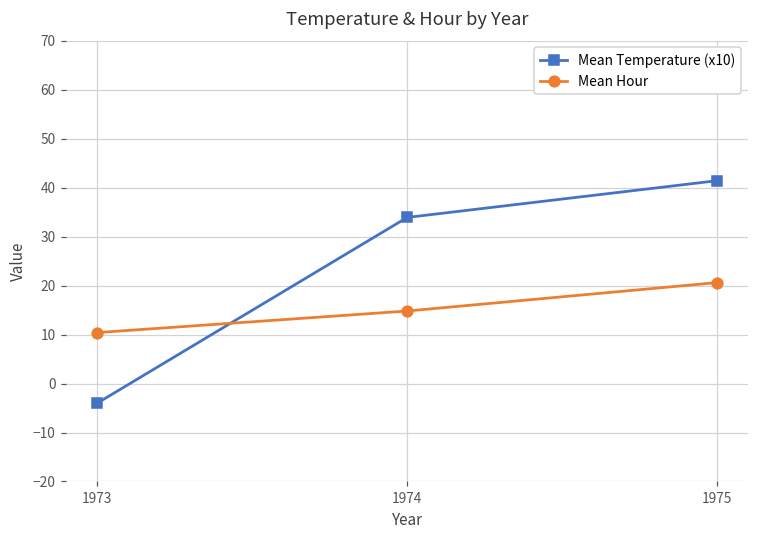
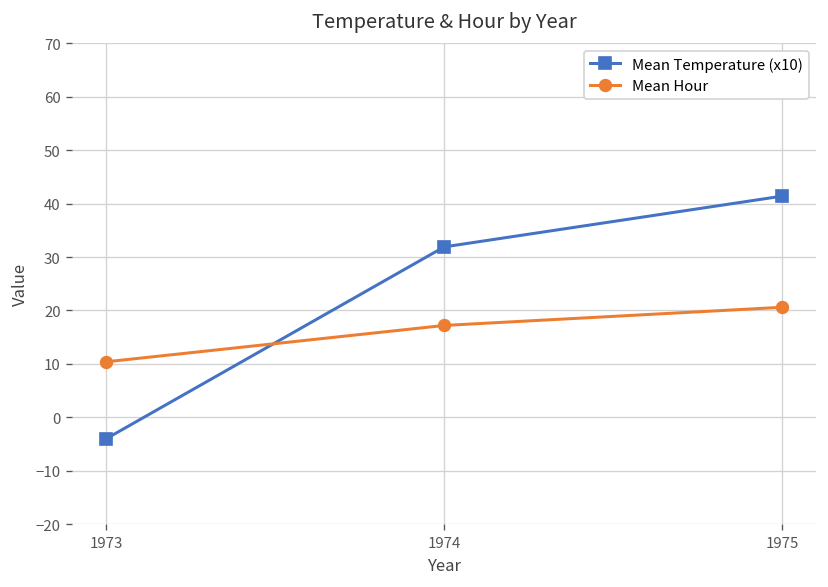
Mean Temperature (x10), 1974: 34 -> 32
Mean Hour, 1974: 15 -> 17
